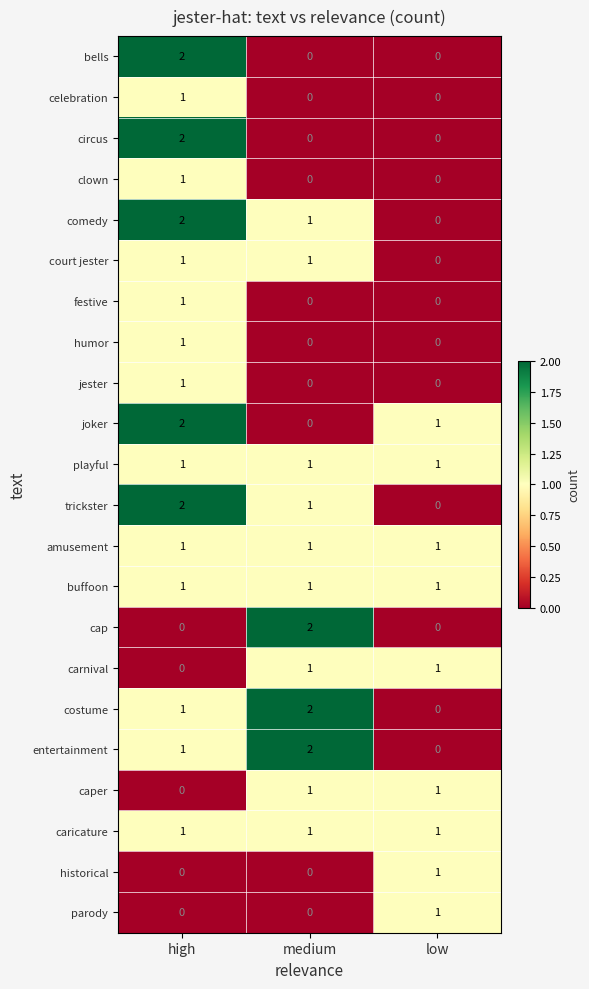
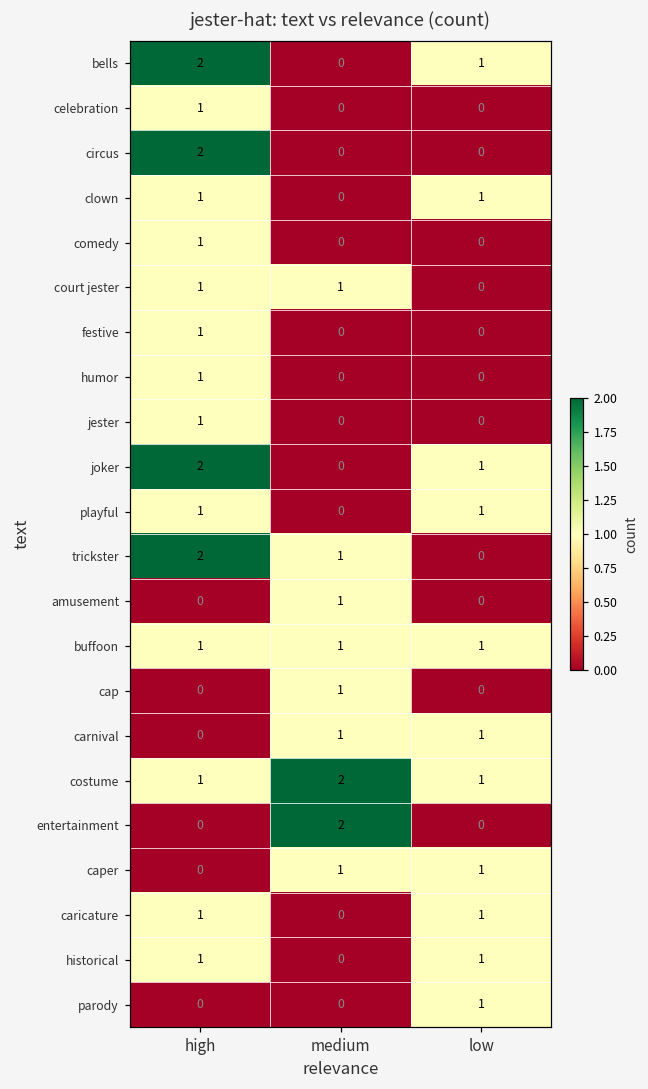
bells, low: 0 -> 1
clown, low: 0 -> 1
comedy, high: 2 -> 1
comedy, medium: 1 -> 0
playful, medium: 1 -> 0
amusement, high: 1 -> 0
amusement, low: 1 -> 0
cap, medium: 2 -> 1
costume, low: 0 -> 1
entertainment, high: 1 -> 0
caricature, medium: 1 -> 0
historical, high: 0 -> 1
